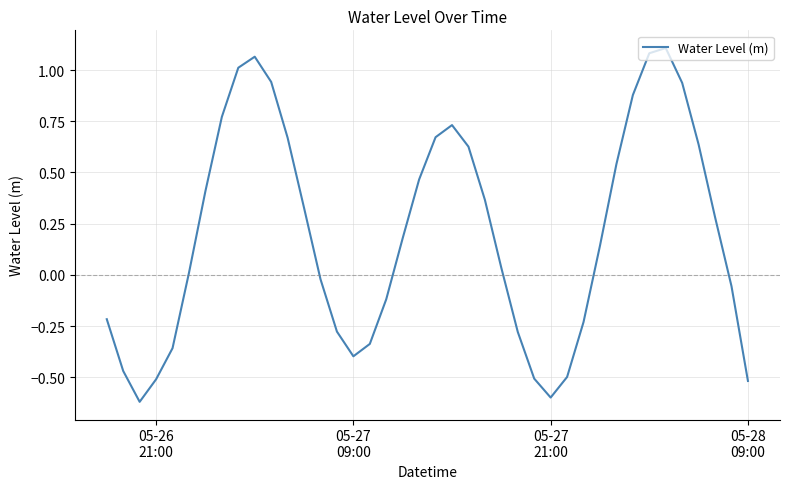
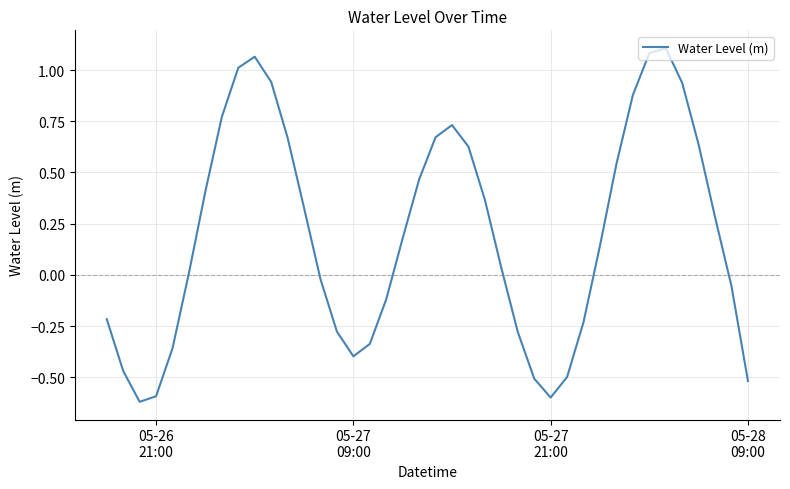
05-26 21:00: -0.51 -> -0.59
